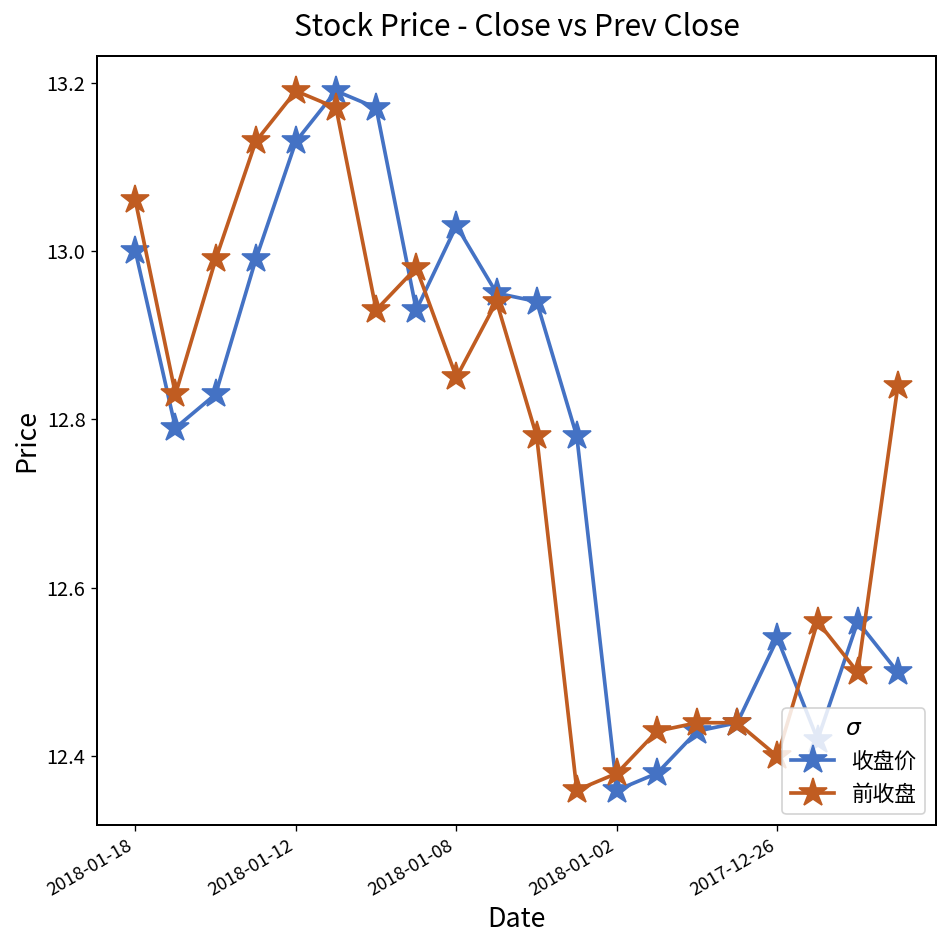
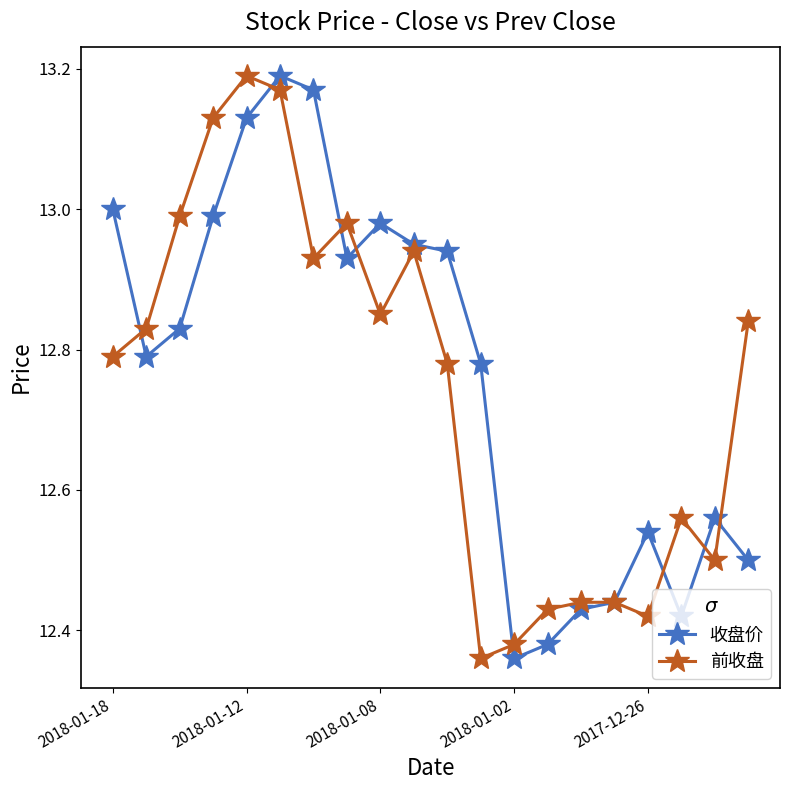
前收盘, 2018-01-18: 13.06 -> 12.79
收盘价, 2018-01-08: 13.03 -> 12.98
前收盘, 2017-12-26: 12.40 -> 12.42
